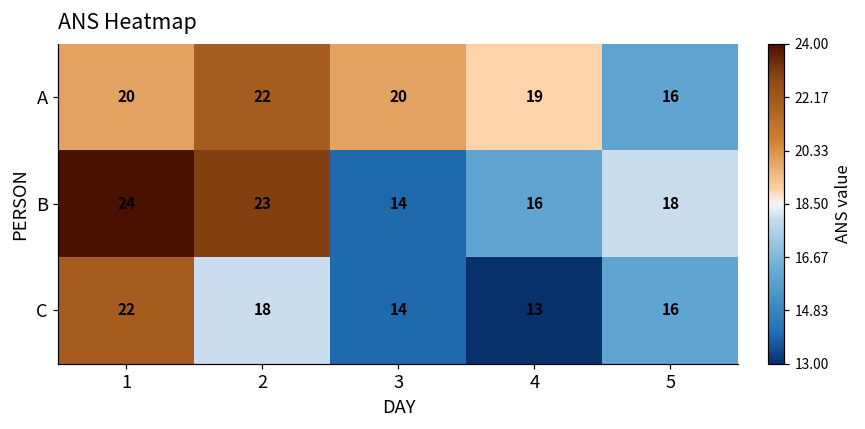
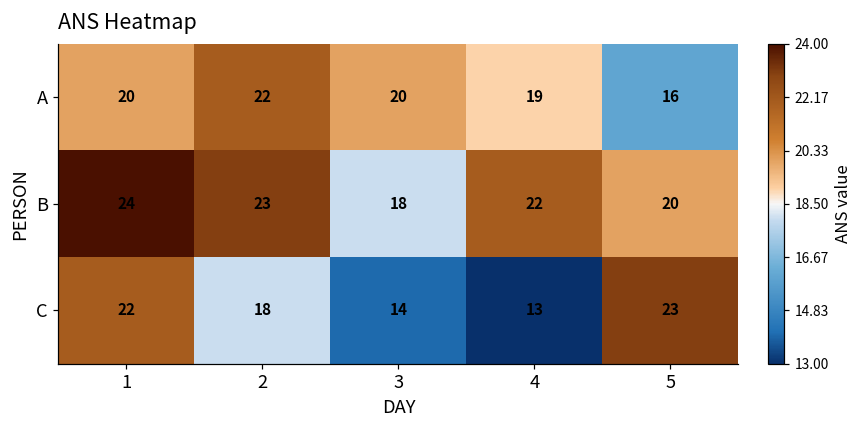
B, 3: 14 -> 18
B, 4: 16 -> 22
B, 5: 18 -> 20
C, 5: 16 -> 23
